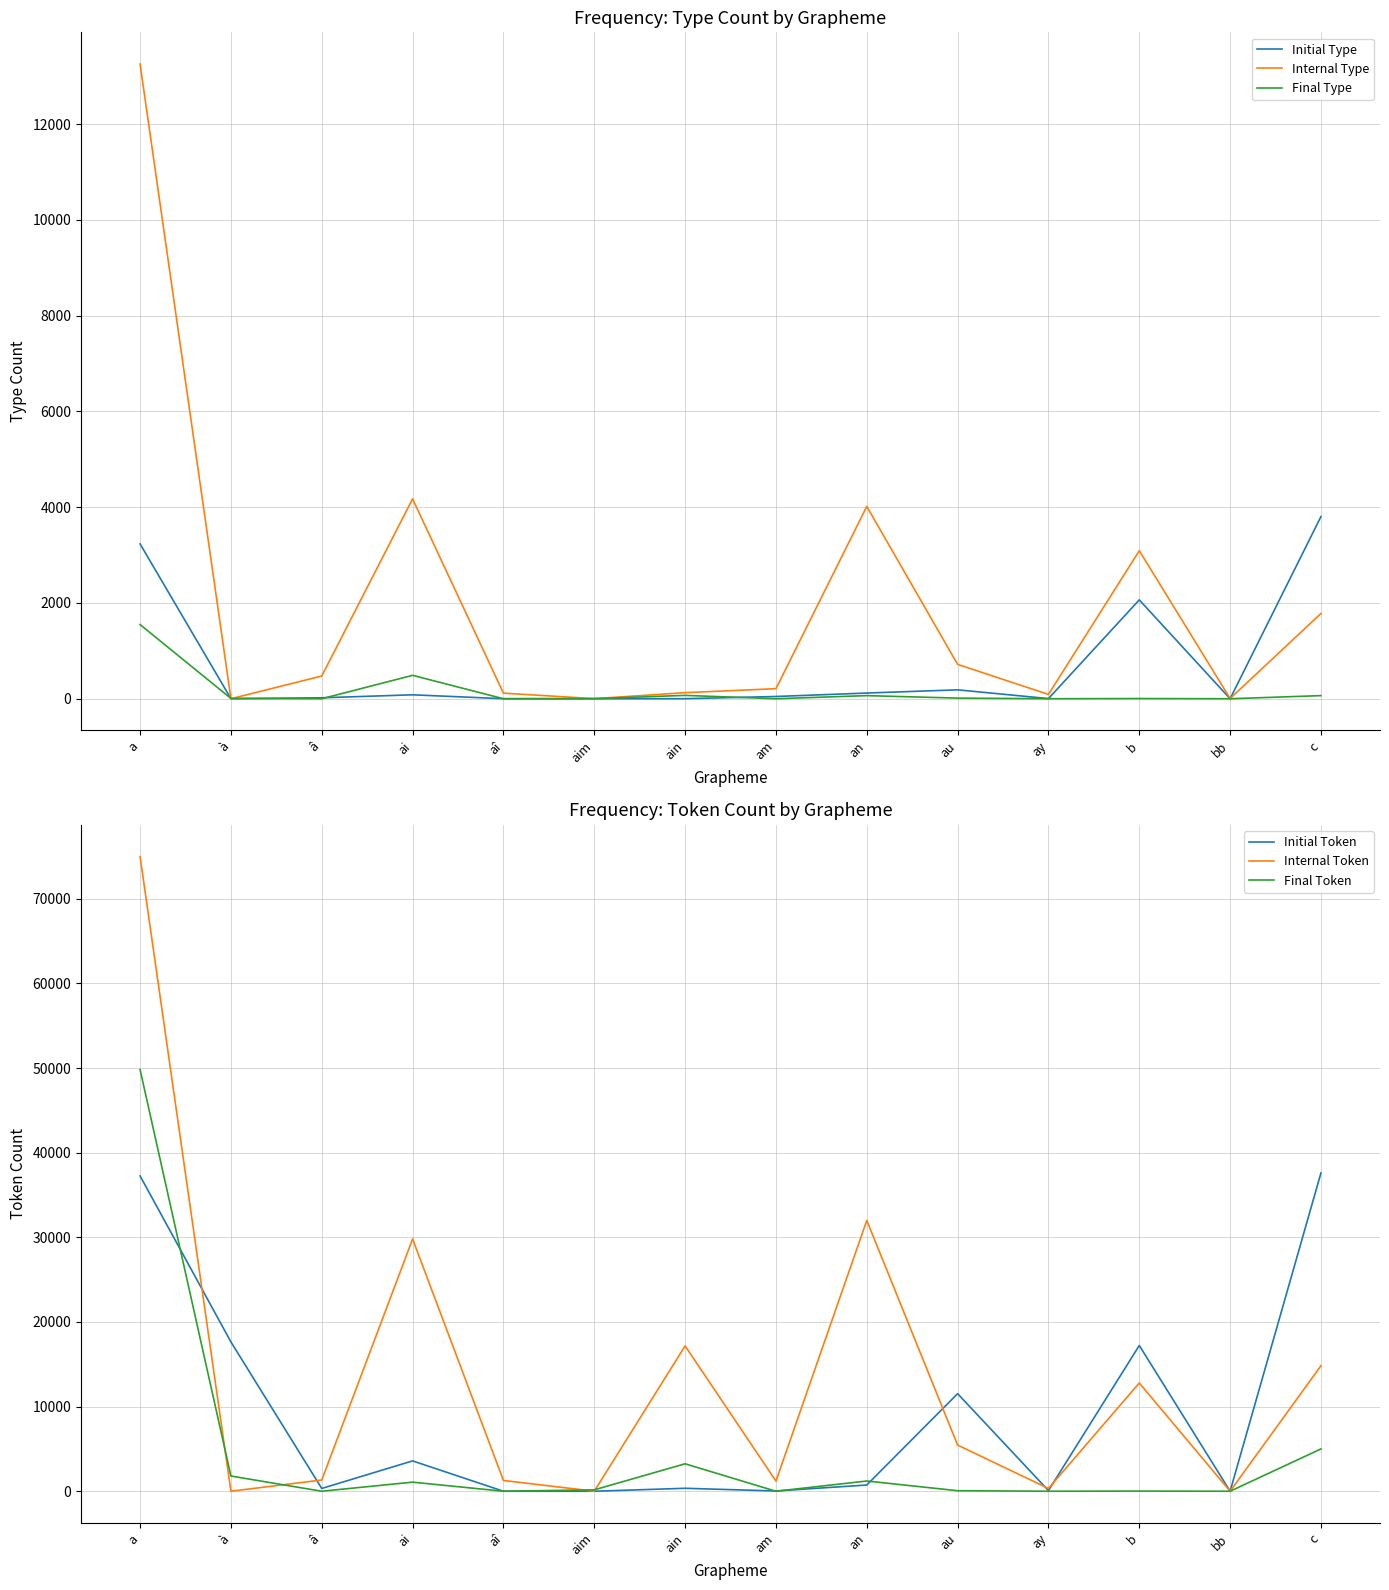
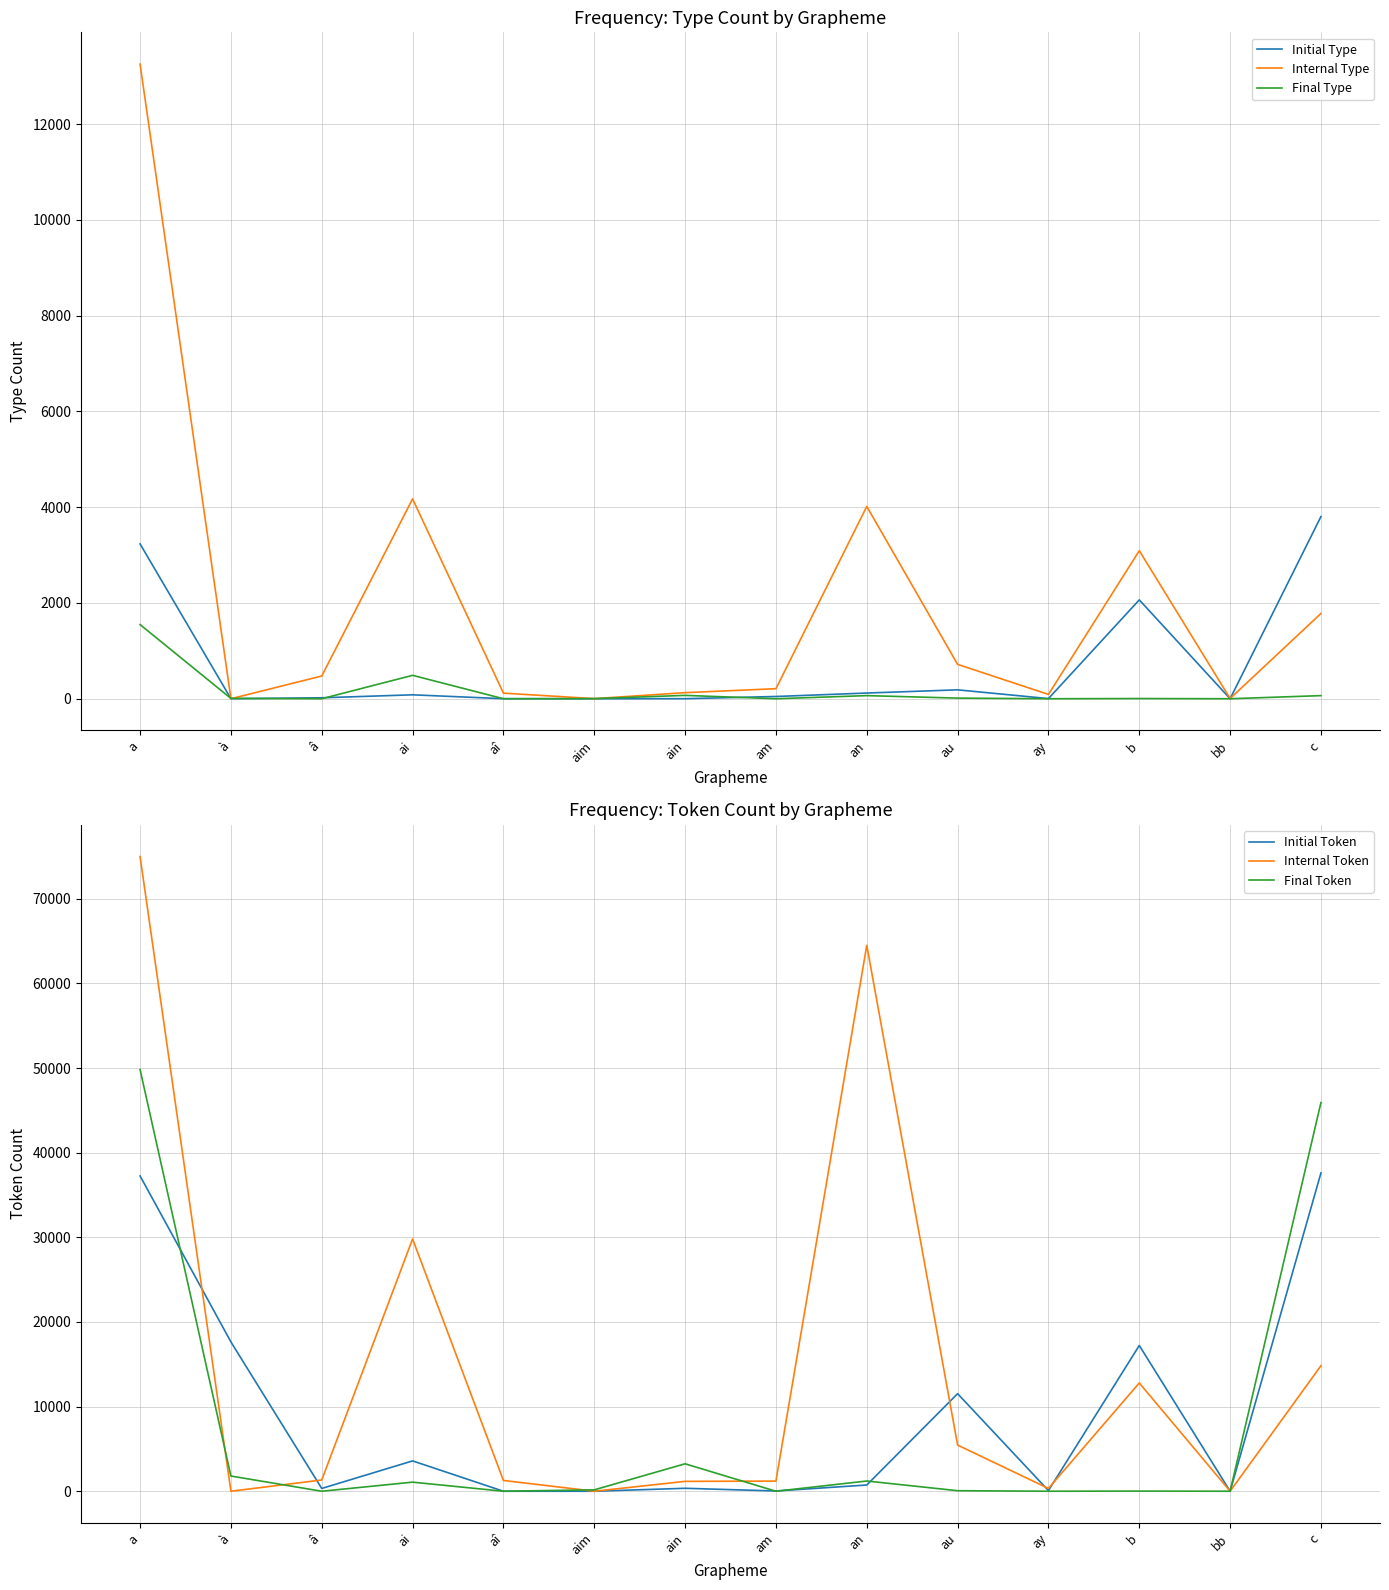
Frequency: Token Count by Grapheme, Internal Token, ain: 17000 -> 1000
Frequency: Token Count by Grapheme, Internal Token, an: 32000 -> 64000
Frequency: Token Count by Grapheme, Final Token, c: 5000 -> 46000
